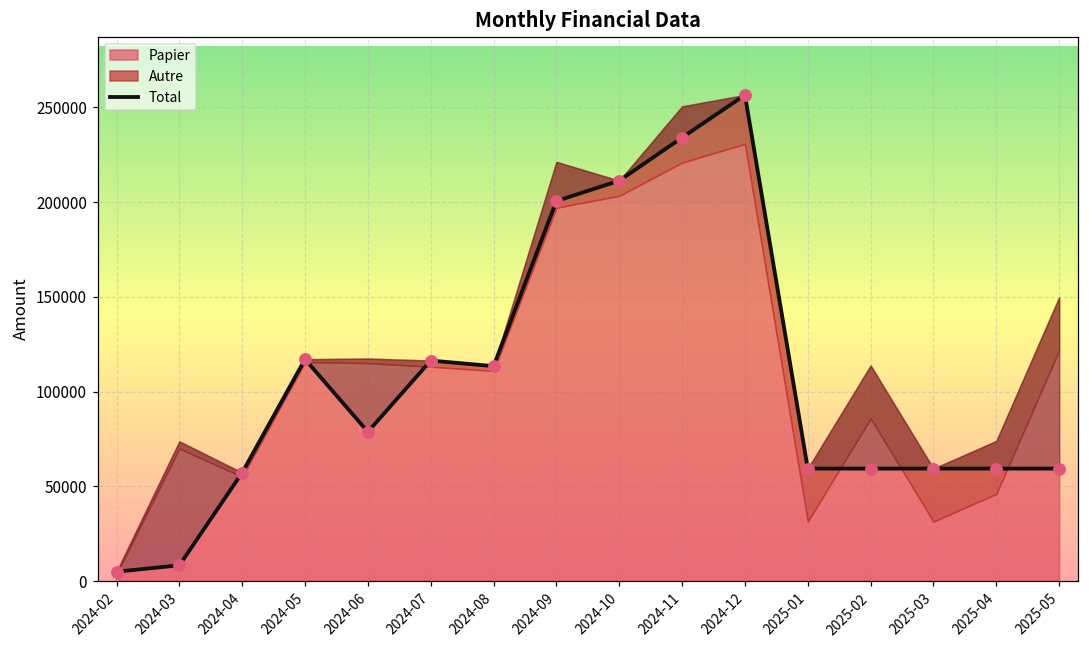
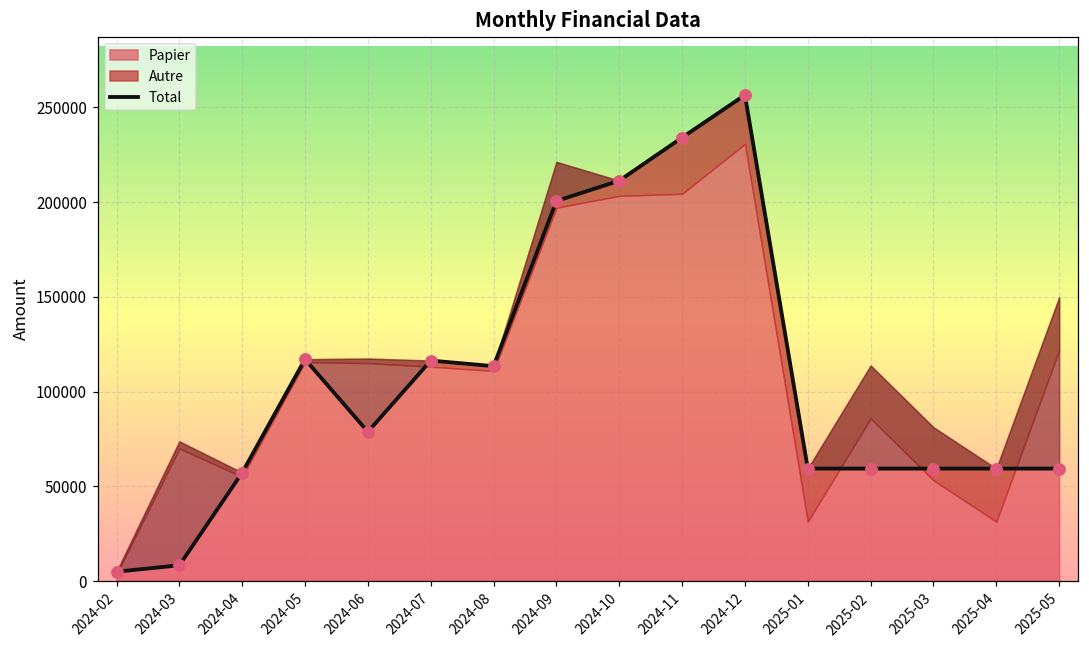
Papier, 2024-11: 221000 -> 204000
Papier, 2025-03: 31000 -> 53000
Papier, 2025-04: 46000 -> 31000
